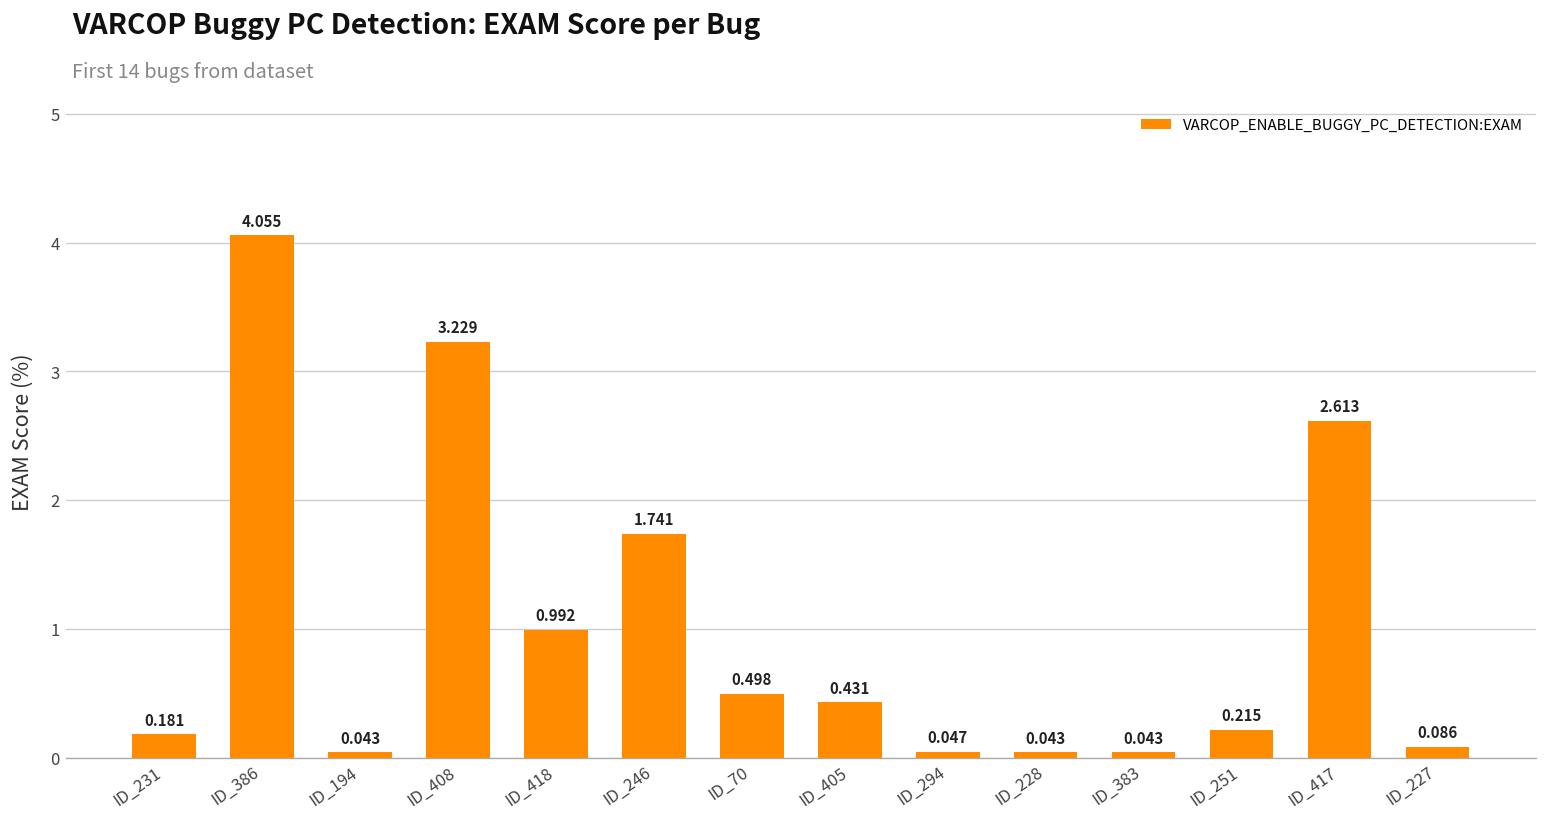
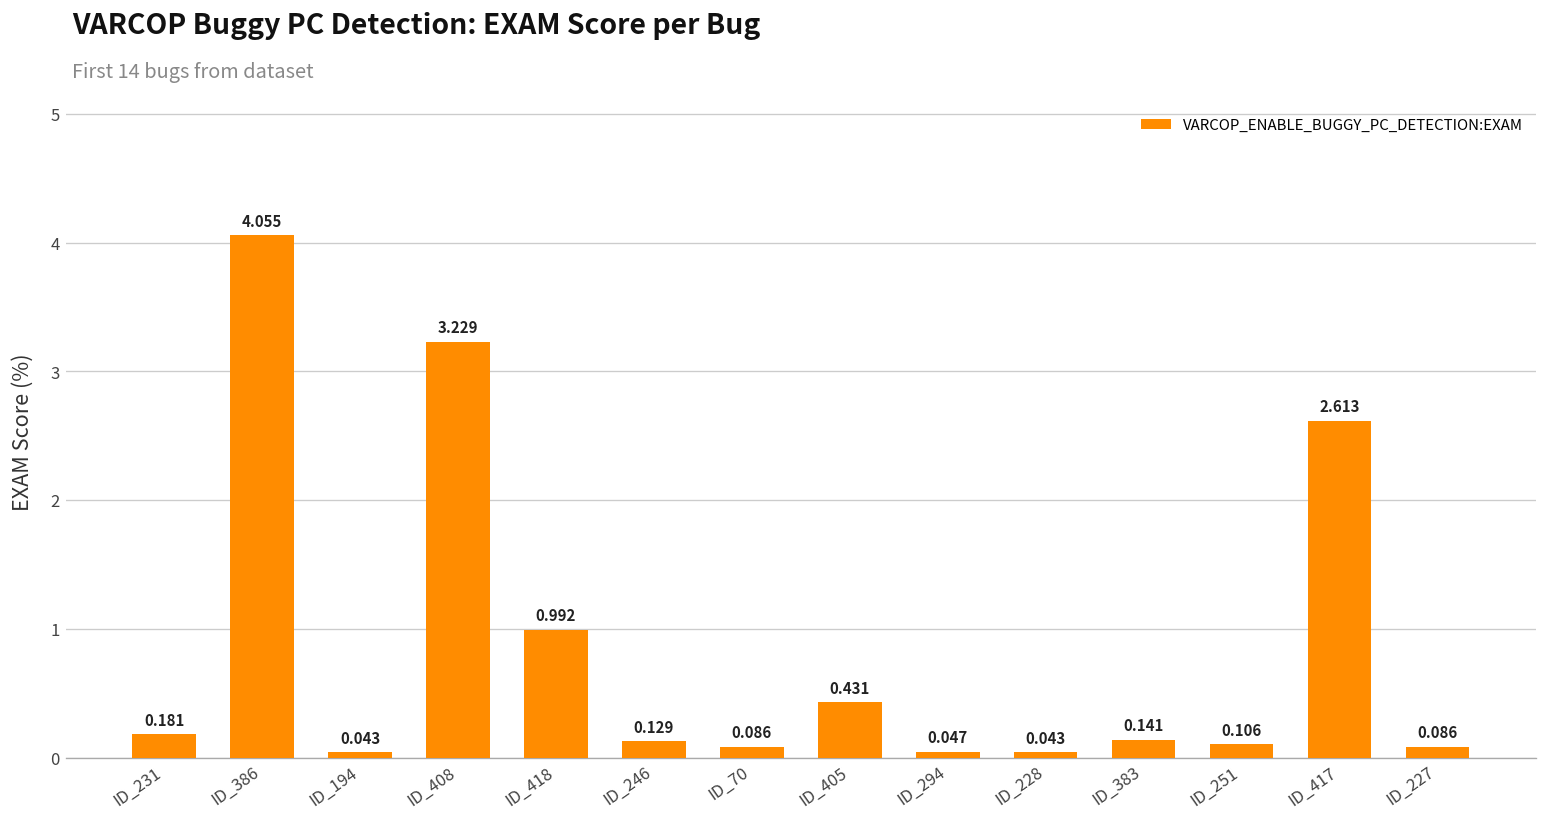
ID_246: 1.741 -> 0.129
ID_70: 0.498 -> 0.086
ID_383: 0.043 -> 0.141
ID_251: 0.215 -> 0.106
